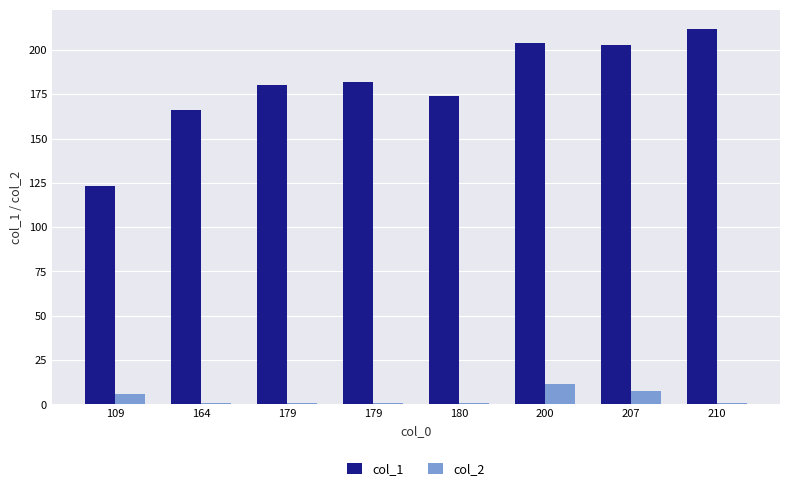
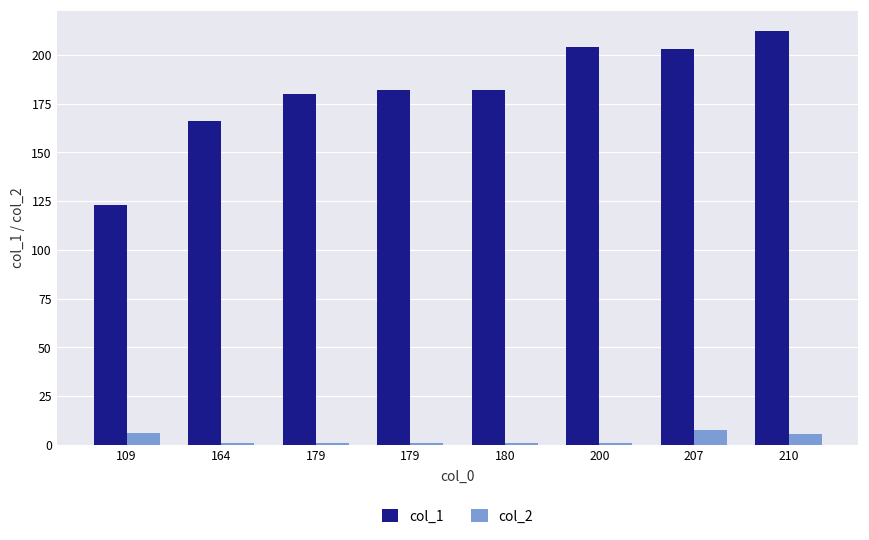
col_1, 180: 174 -> 182
col_2, 200: 12 -> 1
col_2, 210: 1 -> 6
